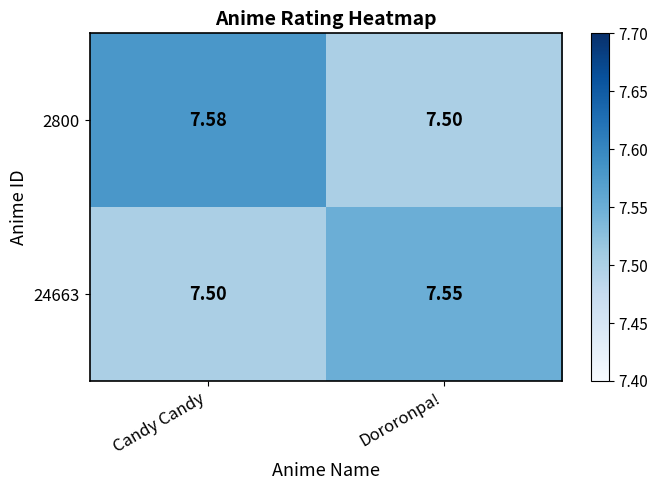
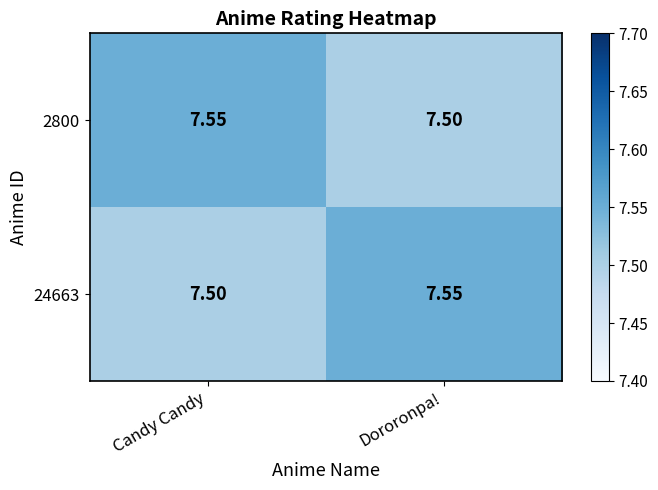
2800, Candy Candy: 7.58 -> 7.55
